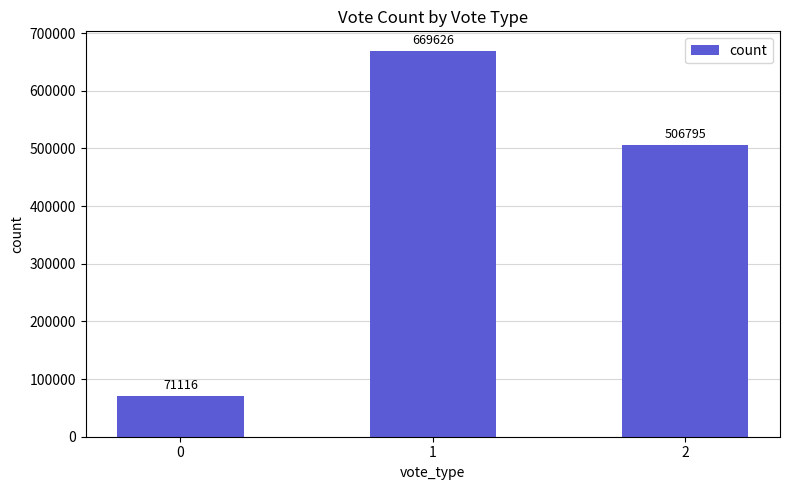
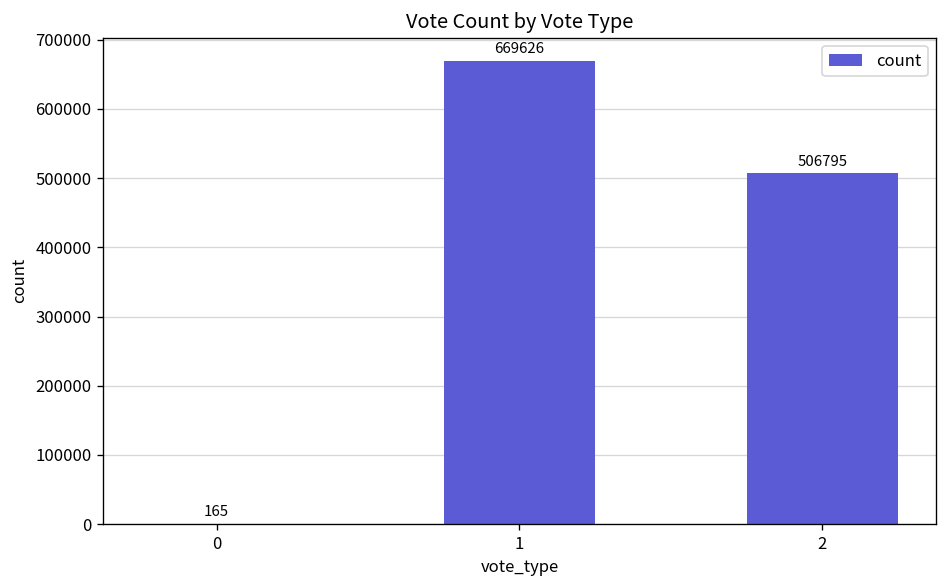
0: 71116 -> 165
